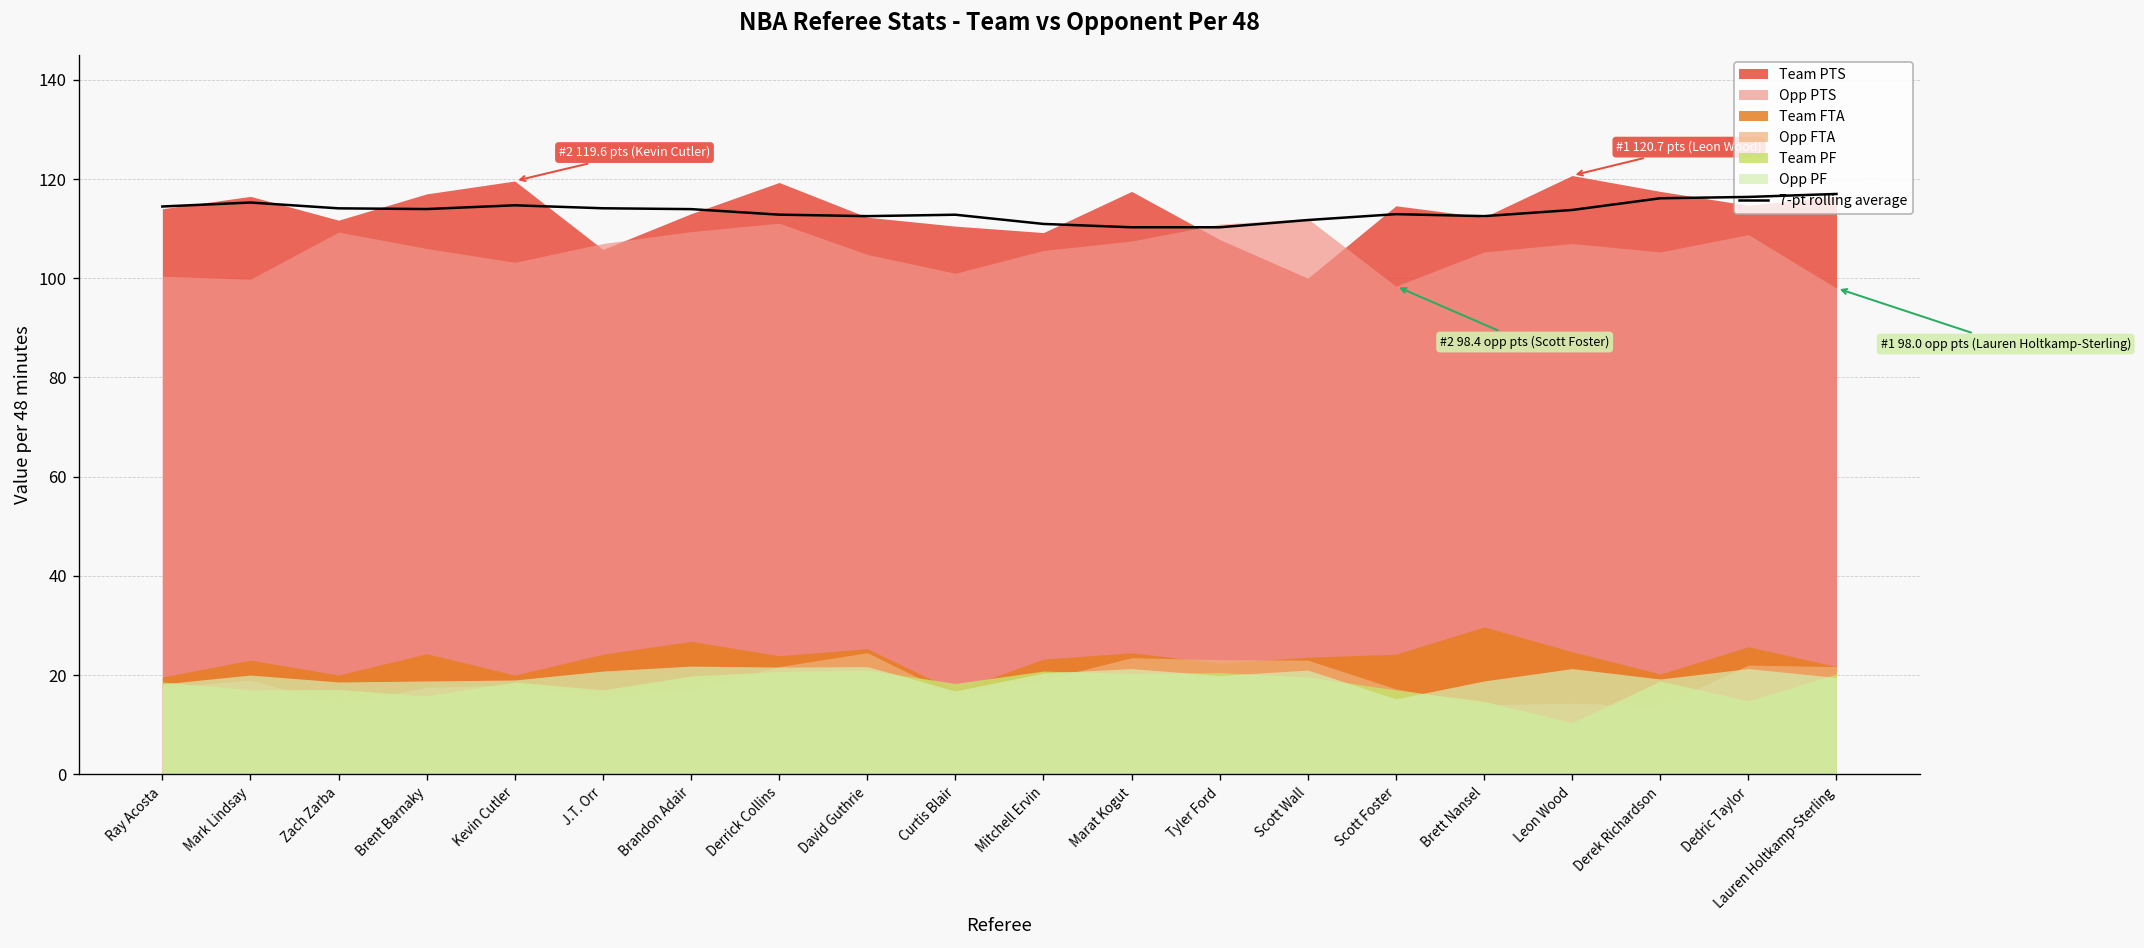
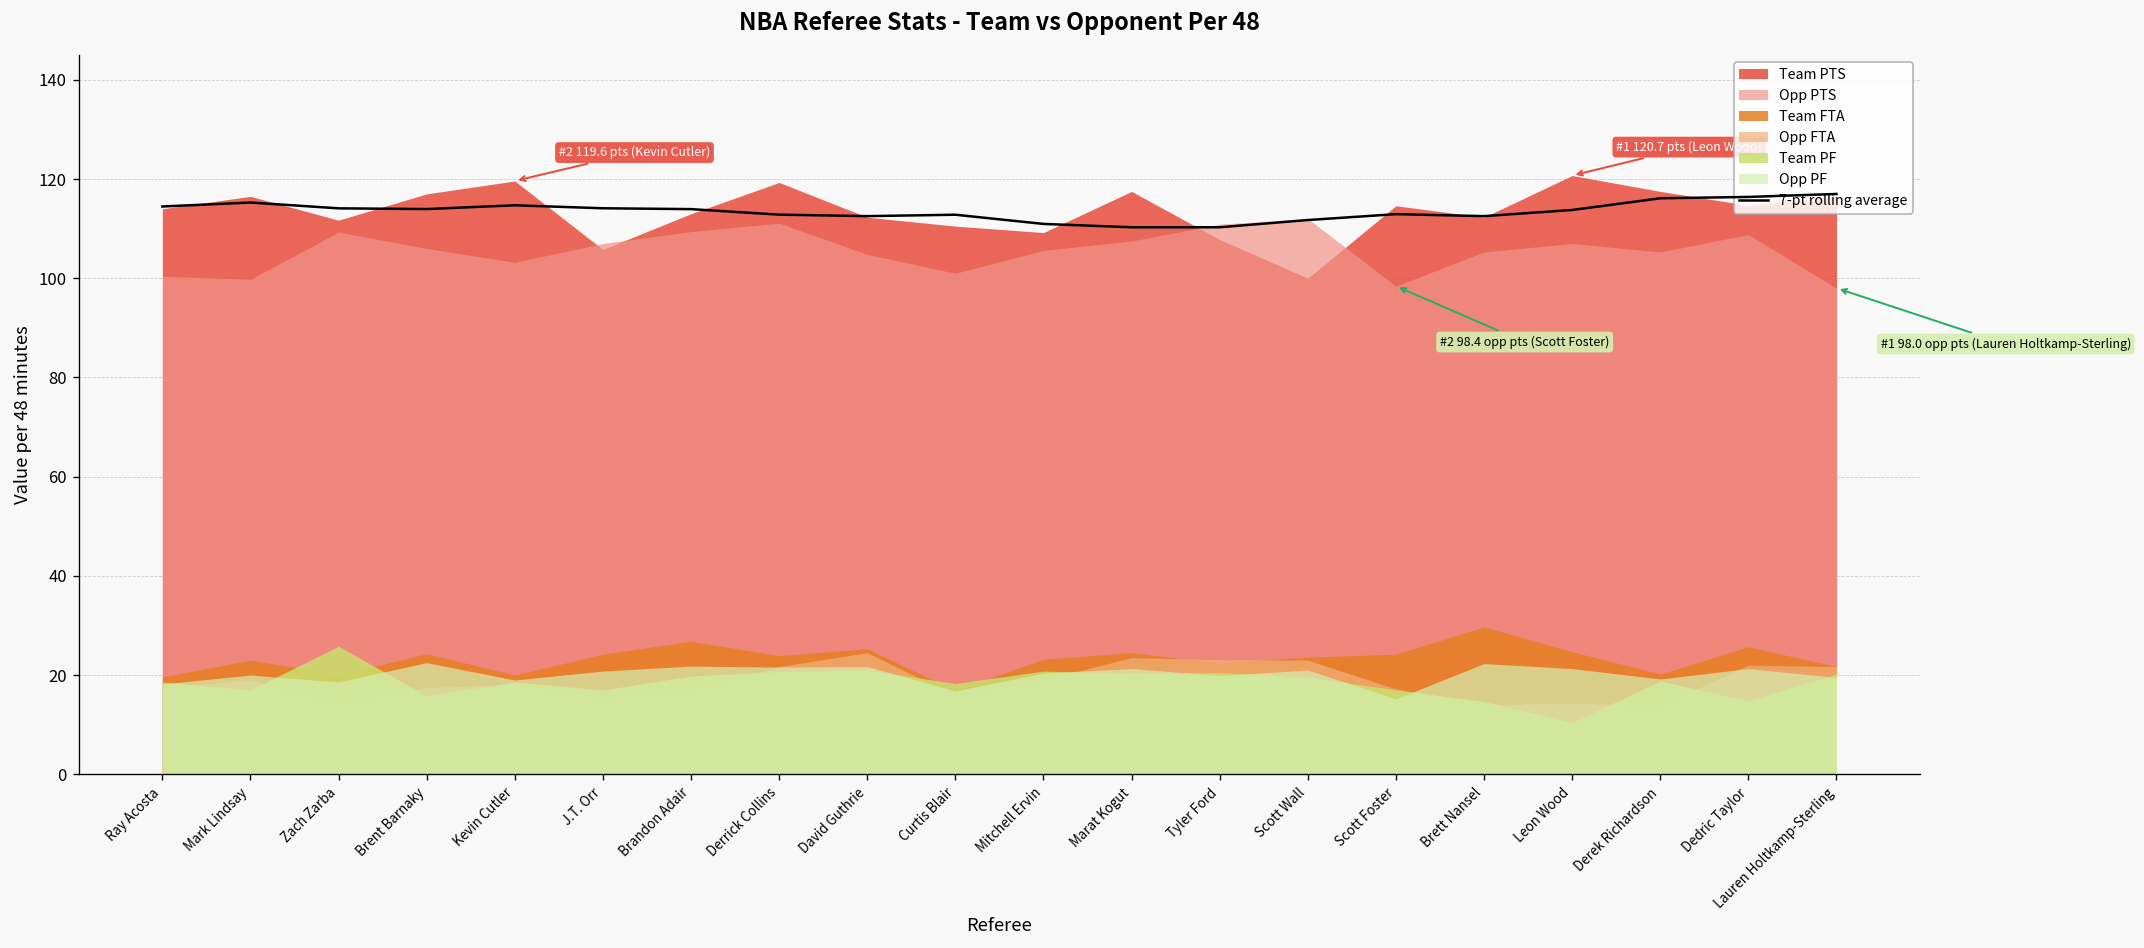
Team PF, Zach Zarba: 17 -> 26
Opp PF, Brent Barnaky: 19 -> 23
Opp PF, Brett Nansel: 19 -> 22
